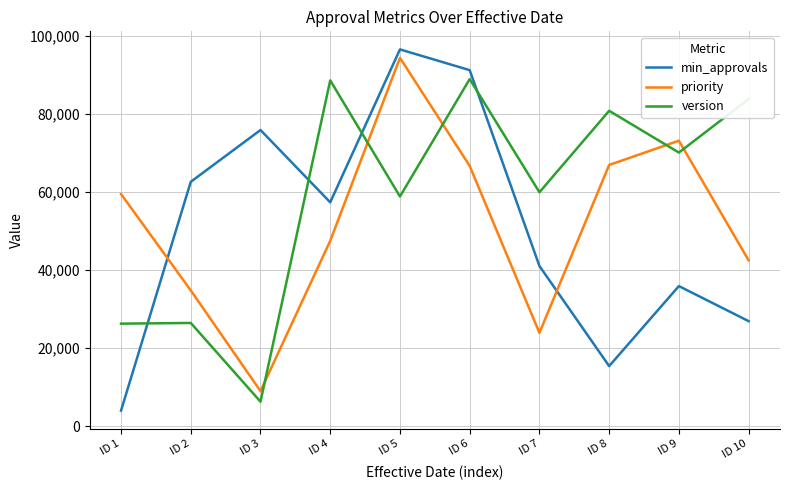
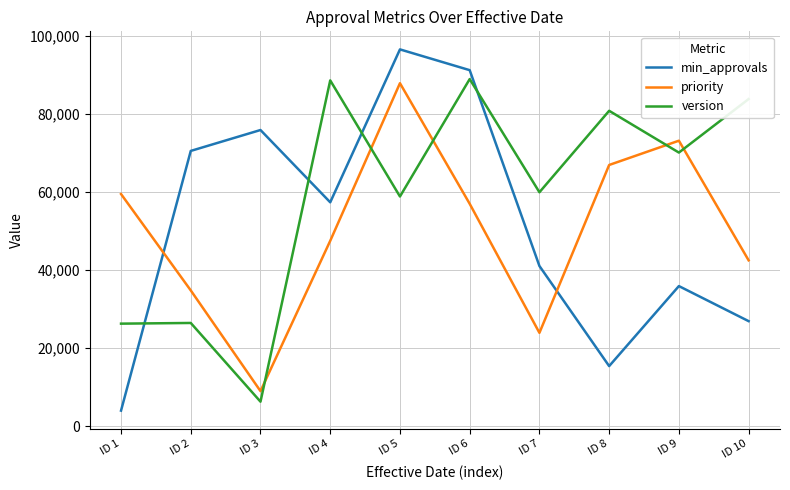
min_approvals, ID 2: 63,000 -> 71,000
priority, ID 5: 94,000 -> 88,000
priority, ID 6: 67,000 -> 57,000
